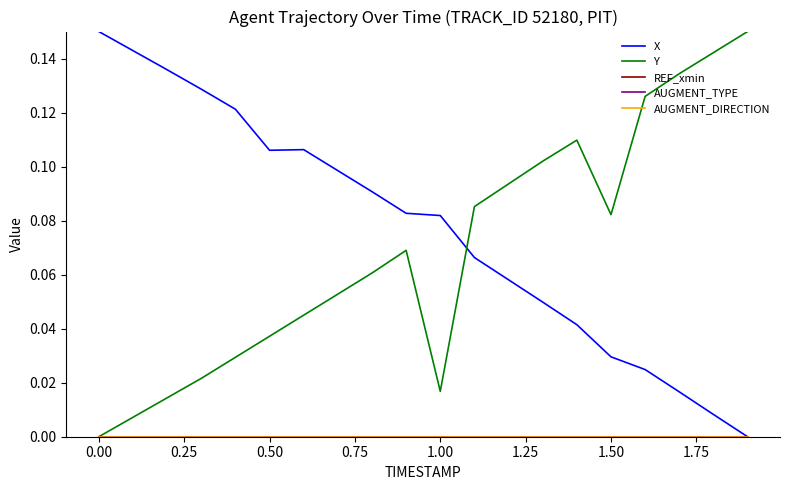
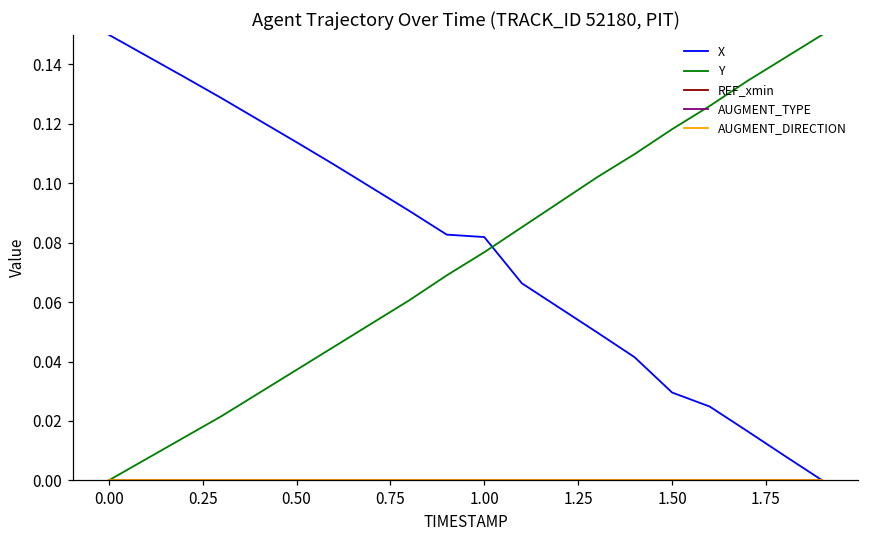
X, 0.50: 0.106 -> 0.114
Y, 1.00: 0.017 -> 0.077
Y, 1.50: 0.082 -> 0.118
